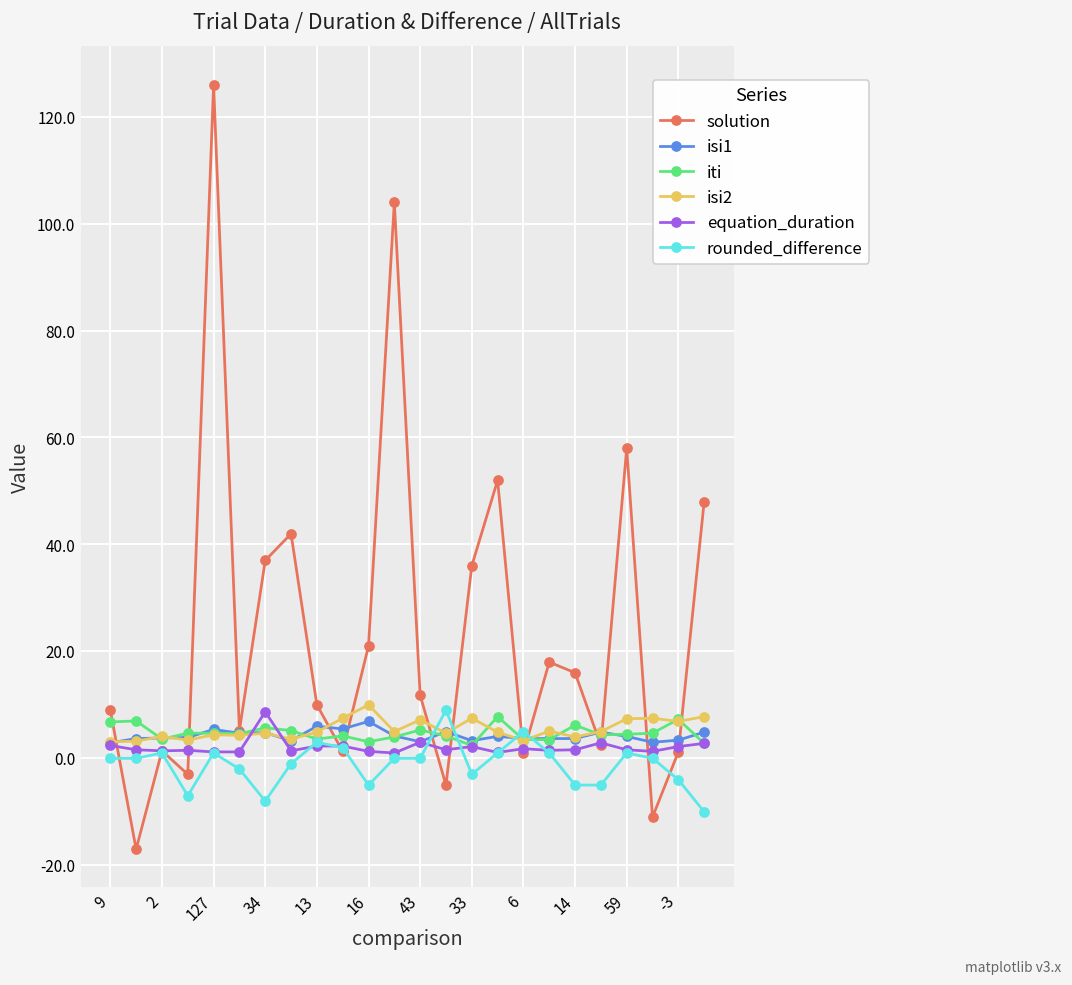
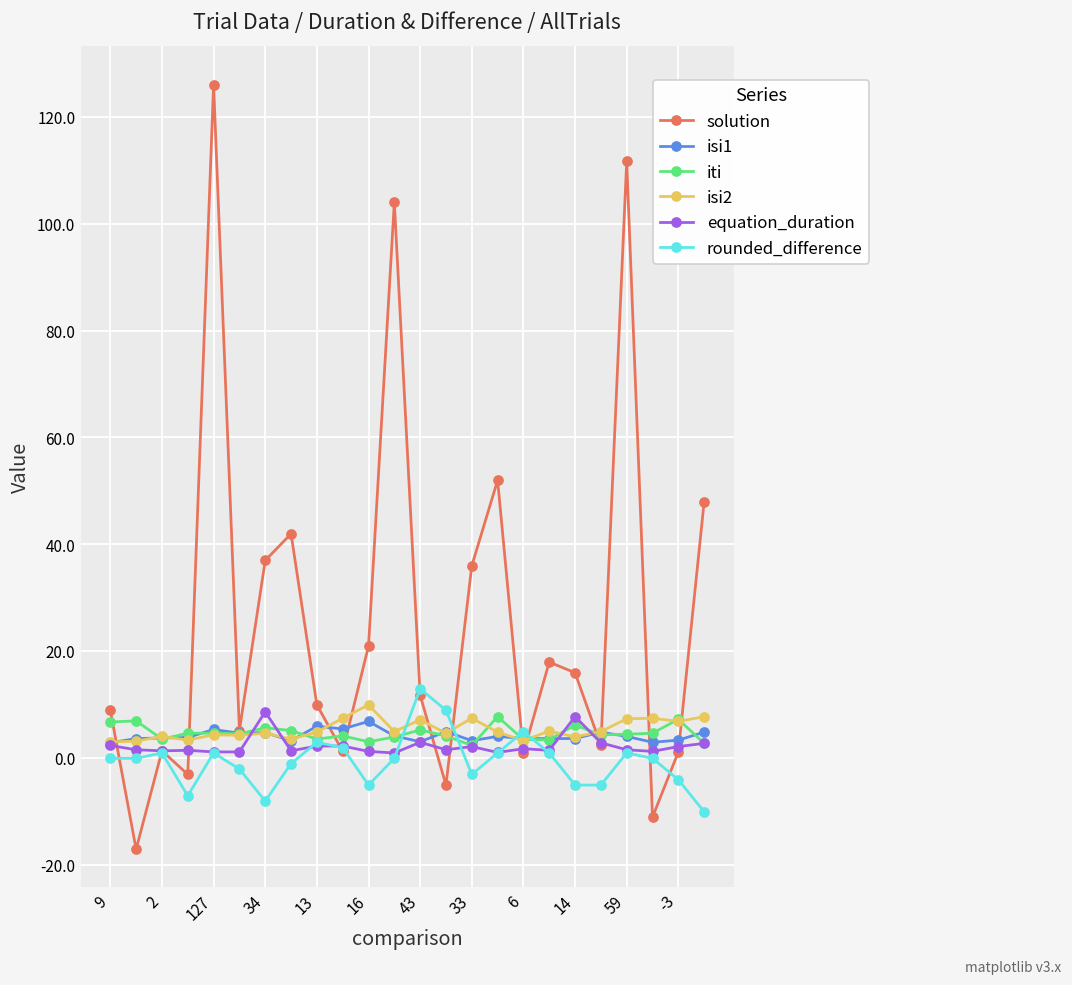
rounded_difference, 43: 0 -> 13
equation_duration, 14: 2 -> 8
solution, 59: 58 -> 112
